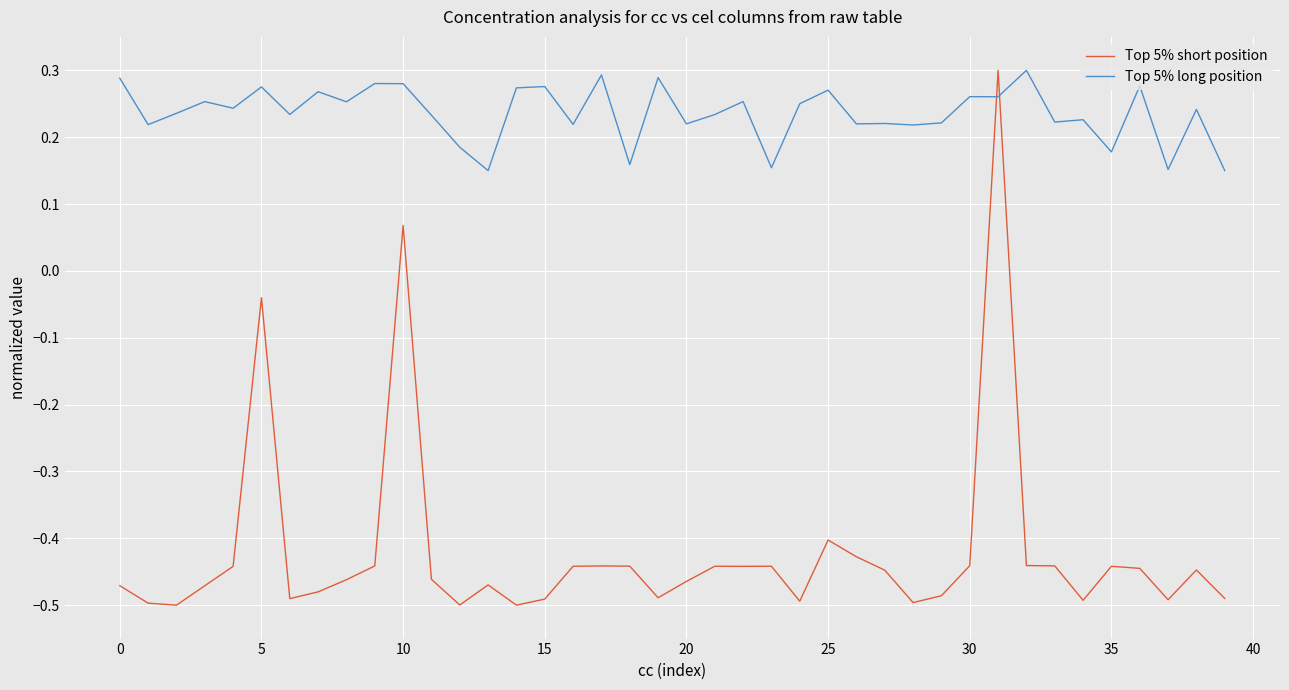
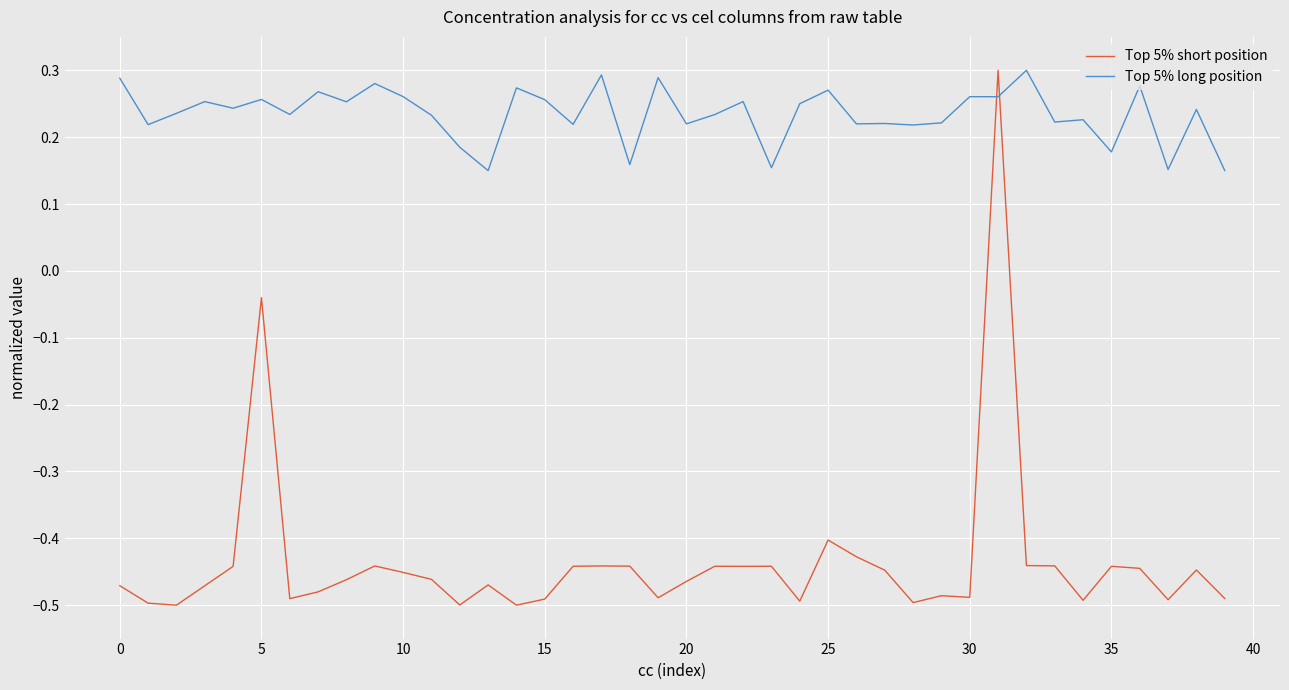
Top 5% long position, 5: 0.28 -> 0.26
Top 5% short position, 10: 0.07 -> -0.45
Top 5% long position, 10: 0.28 -> 0.26
Top 5% long position, 15: 0.28 -> 0.26
Top 5% short position, 30: -0.44 -> -0.49
